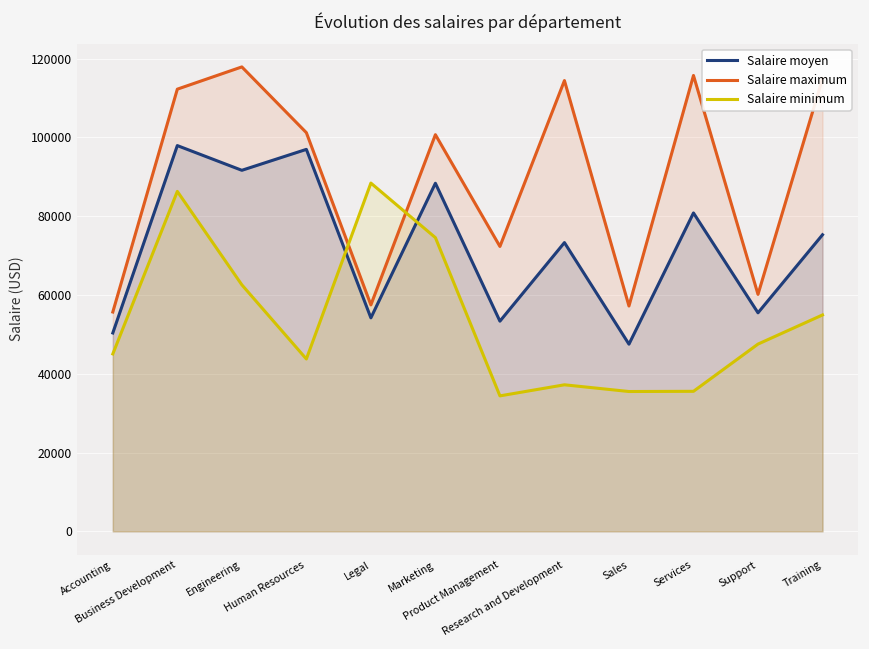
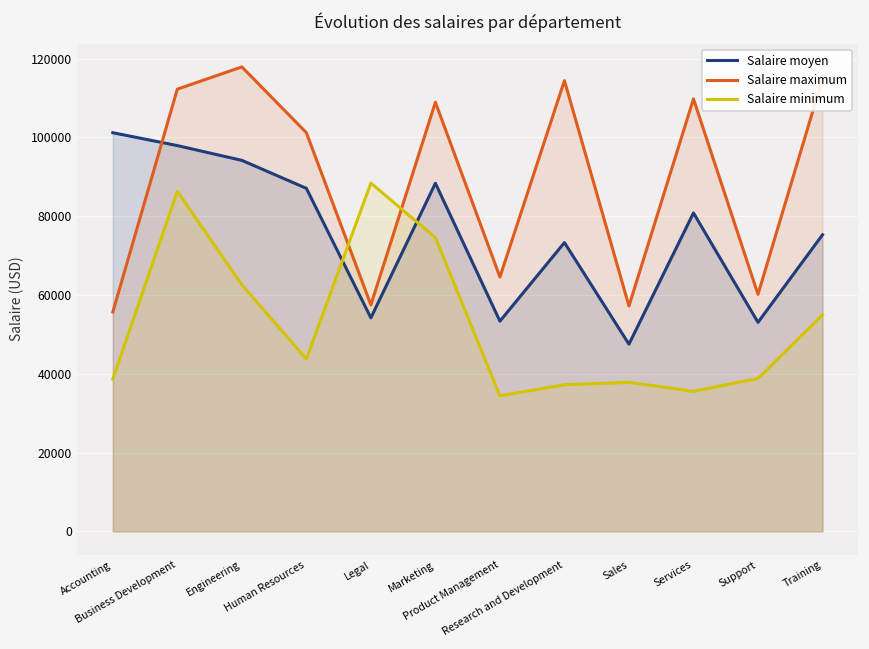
Salaire moyen, Accounting: 50000 -> 101000
Salaire minimum, Accounting: 45000 -> 39000
Salaire moyen, Engineering: 92000 -> 94000
Salaire moyen, Human Resources: 97000 -> 87000
Salaire maximum, Marketing: 101000 -> 109000
Salaire maximum, Product Management: 72000 -> 65000
Salaire minimum, Sales: 35000 -> 38000
Salaire maximum, Services: 116000 -> 110000
Salaire moyen, Support: 55000 -> 53000
Salaire minimum, Support: 48000 -> 39000
